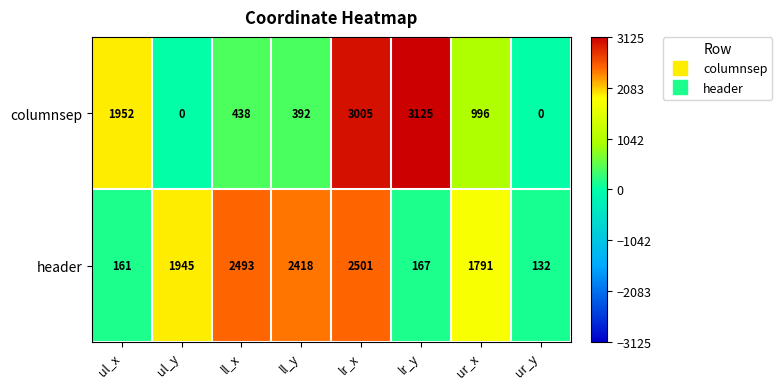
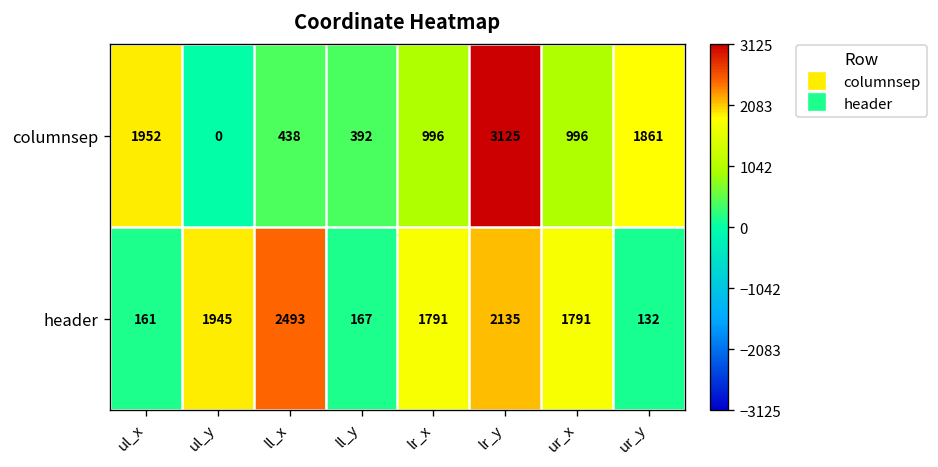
columnsep, lr_x: 3005 -> 996
columnsep, ur_y: 0 -> 1861
header, ll_y: 2418 -> 167
header, lr_x: 2501 -> 1791
header, lr_y: 167 -> 2135
